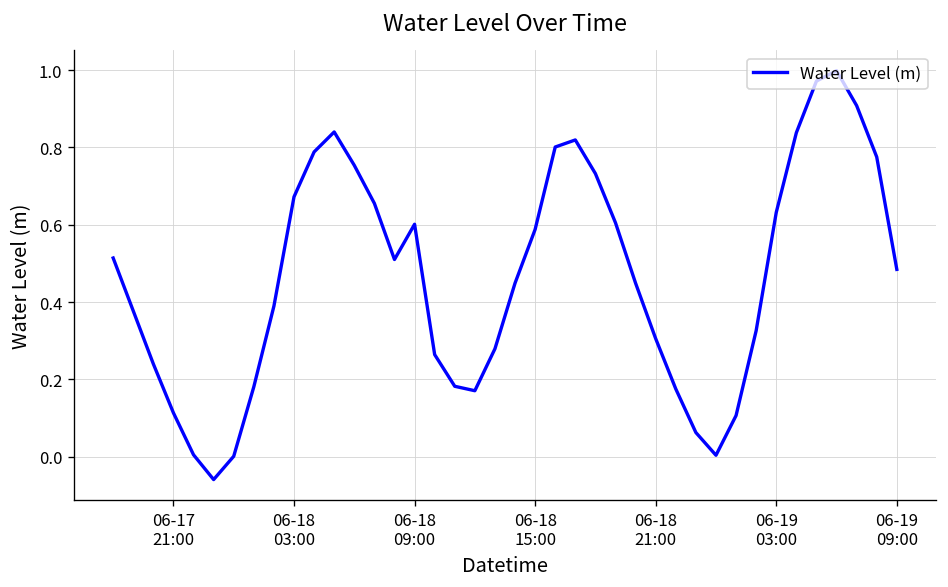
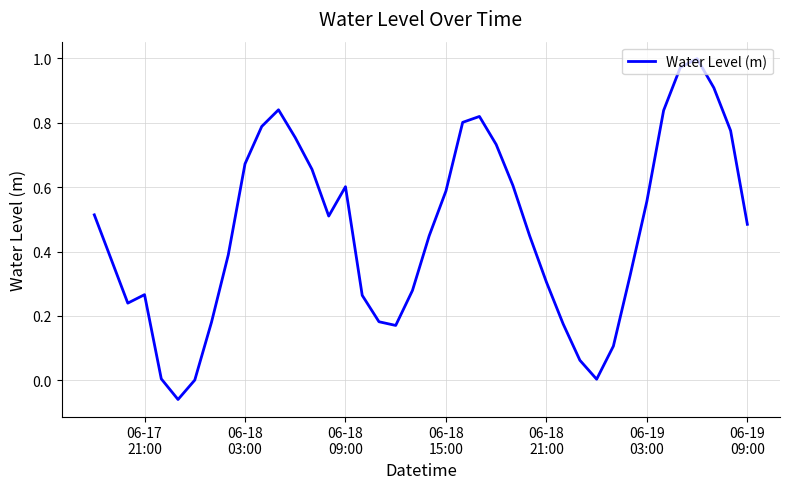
06-17 21:00: 0.11 -> 0.27
06-19 03:00: 0.63 -> 0.56
